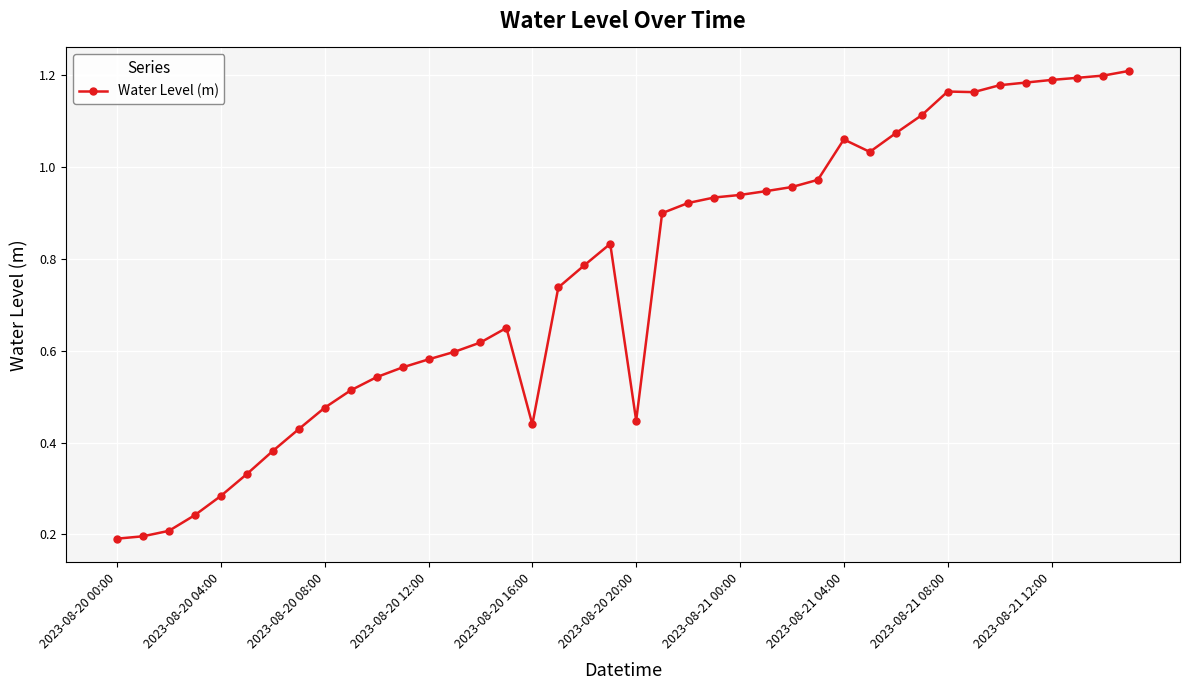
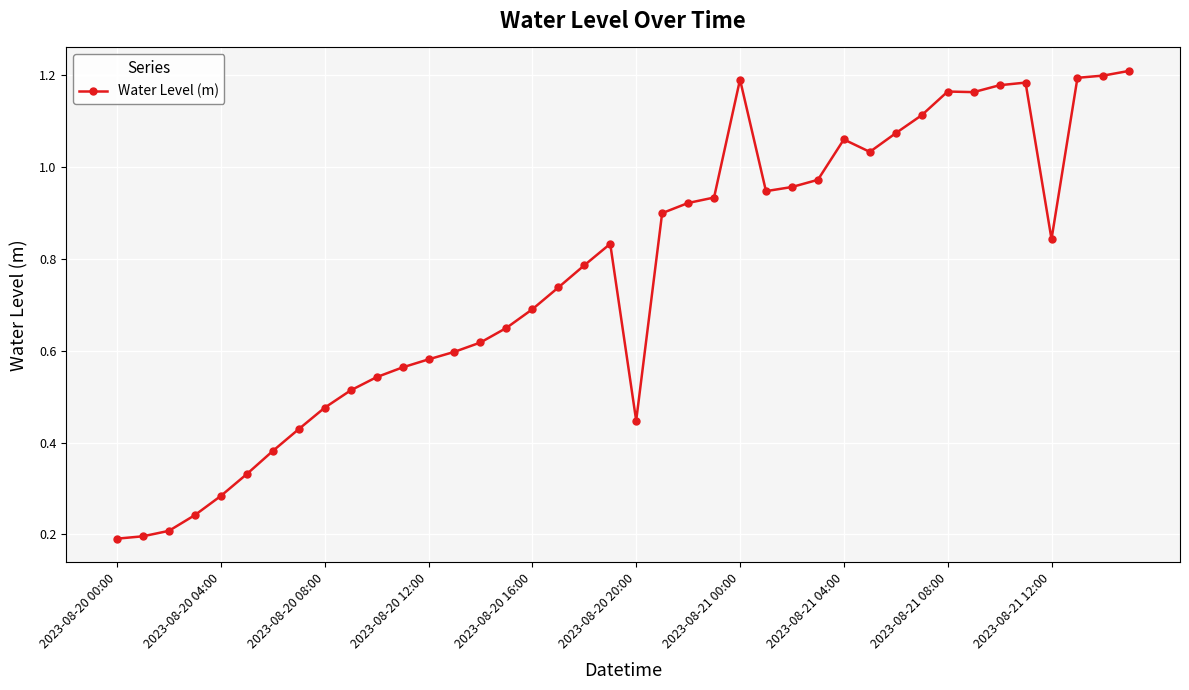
2023-08-20 16:00: 0.44 -> 0.69
2023-08-21 00:00: 0.94 -> 1.19
2023-08-21 12:00: 1.19 -> 0.84
